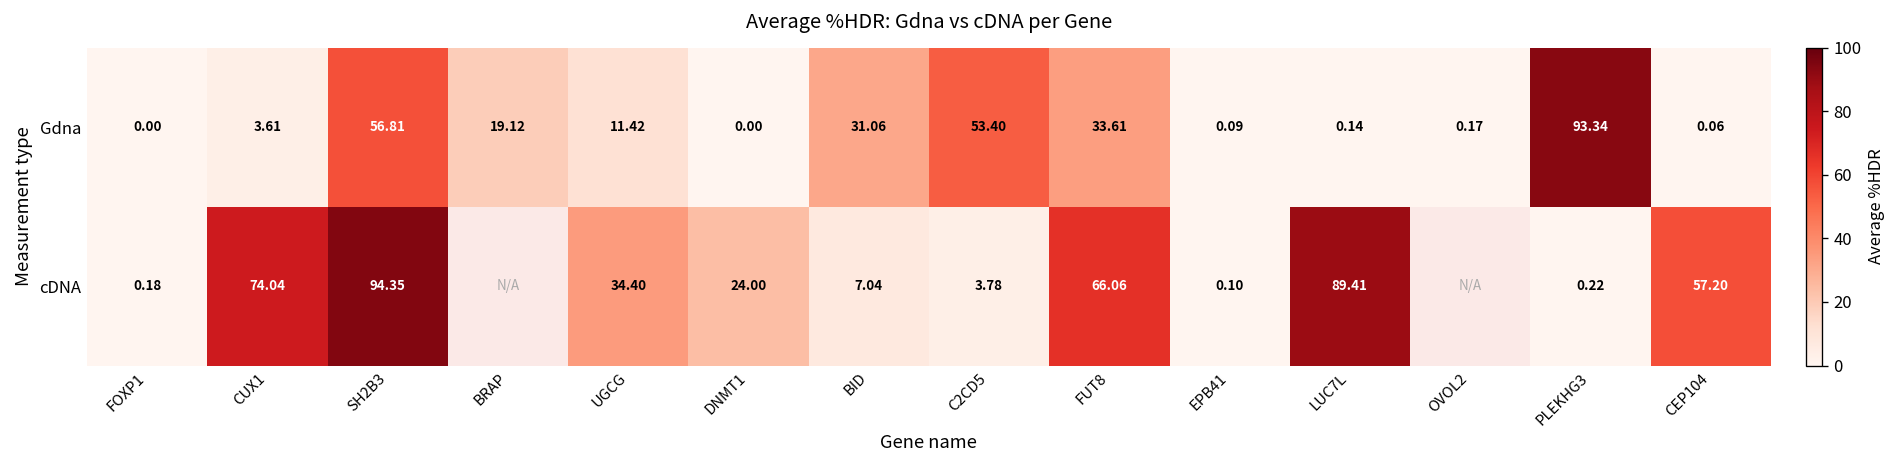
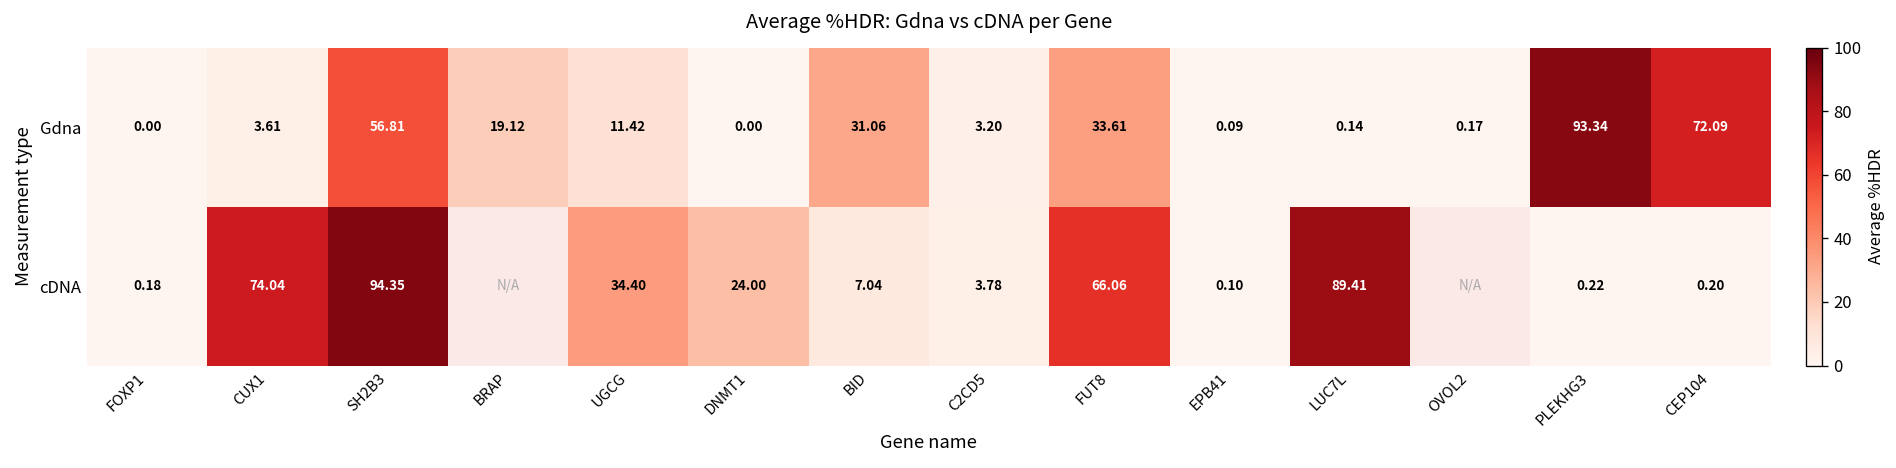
Gdna, C2CD5: 53.40 -> 3.20
Gdna, CEP104: 0.06 -> 72.09
cDNA, CEP104: 57.20 -> 0.20
